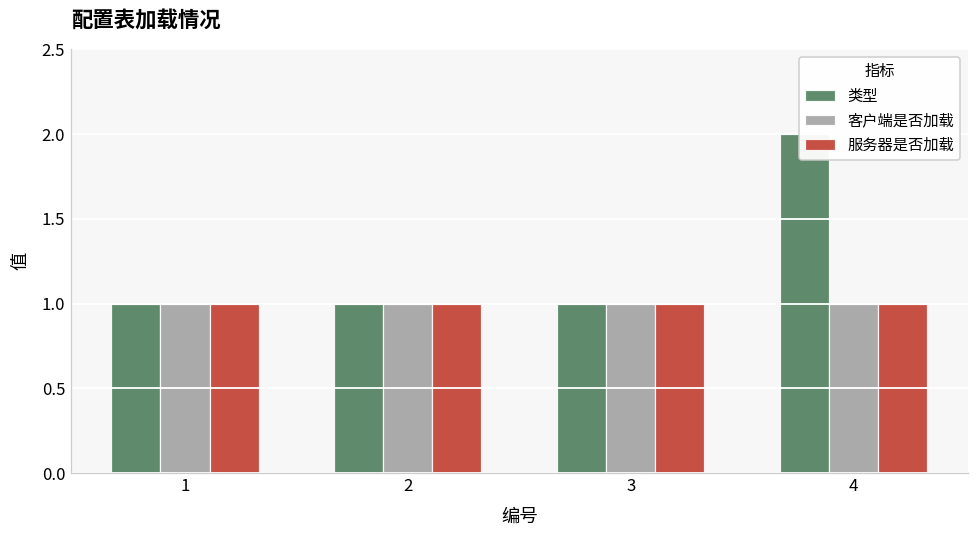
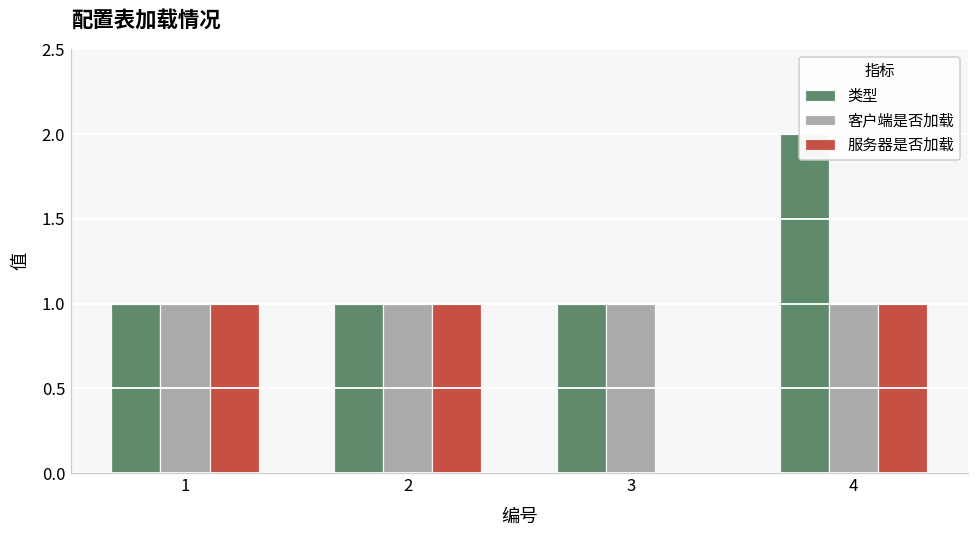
服务器是否加载, 3: 1 -> 0
